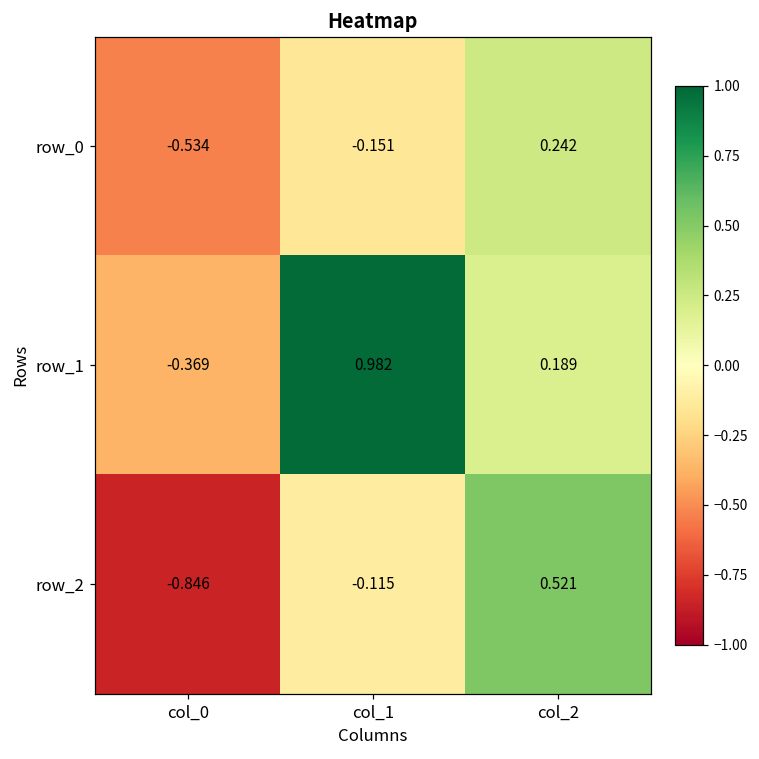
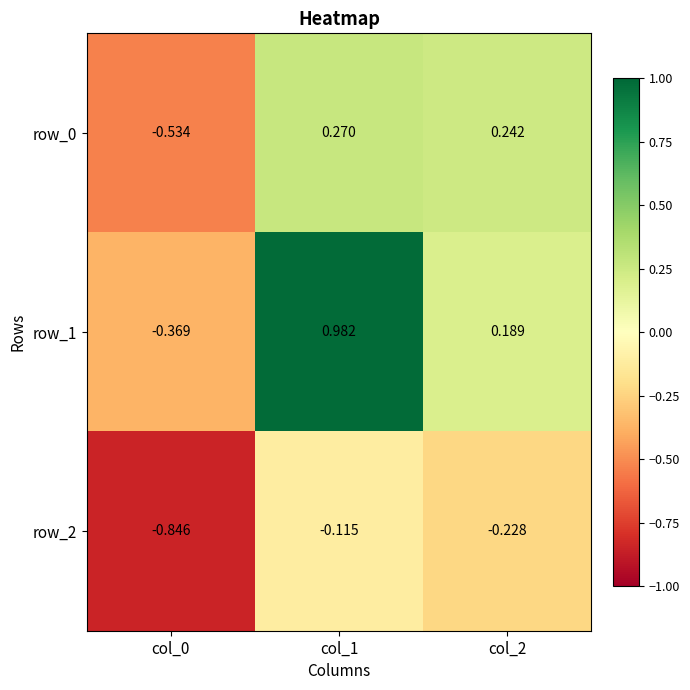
row_0, col_1: -0.151 -> 0.270
row_2, col_2: 0.521 -> -0.228
